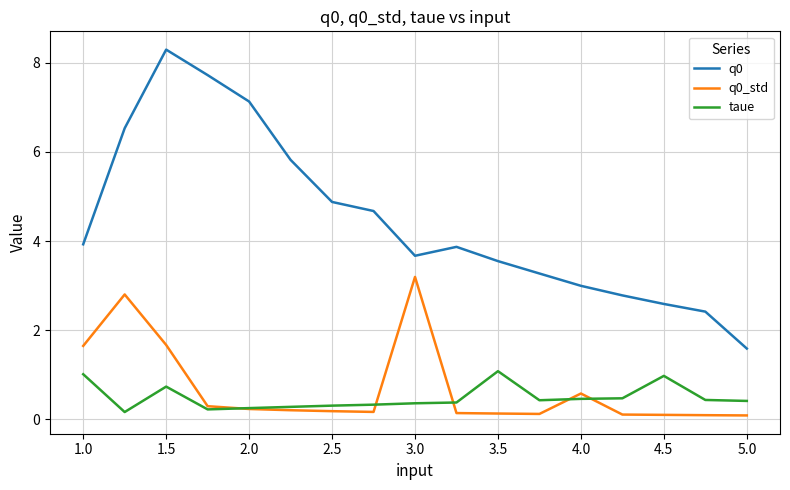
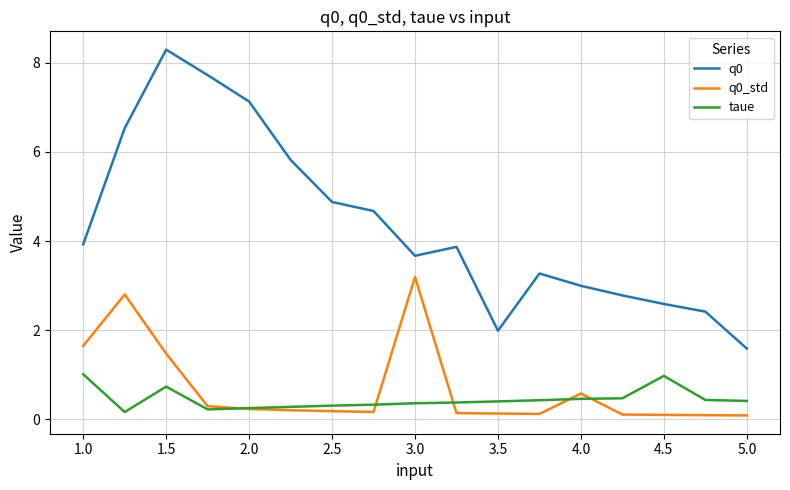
q0_std, 1.5: 1.7 -> 1.5
q0, 3.5: 3.5 -> 2.0
taue, 3.5: 1.1 -> 0.4
